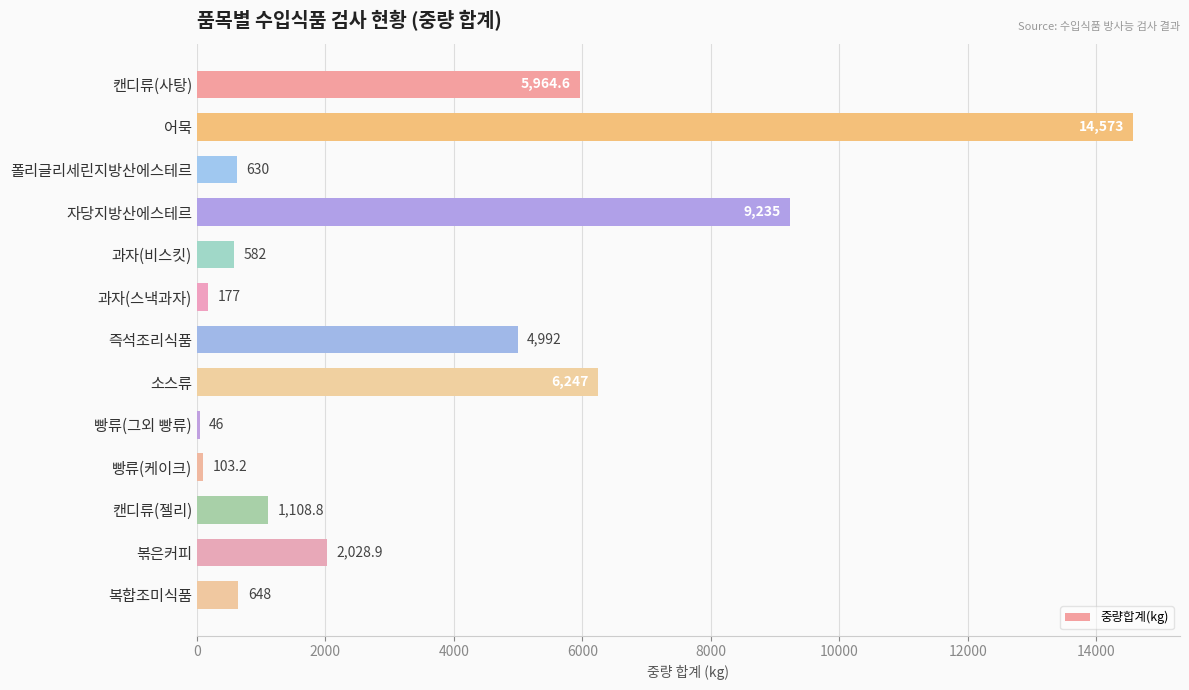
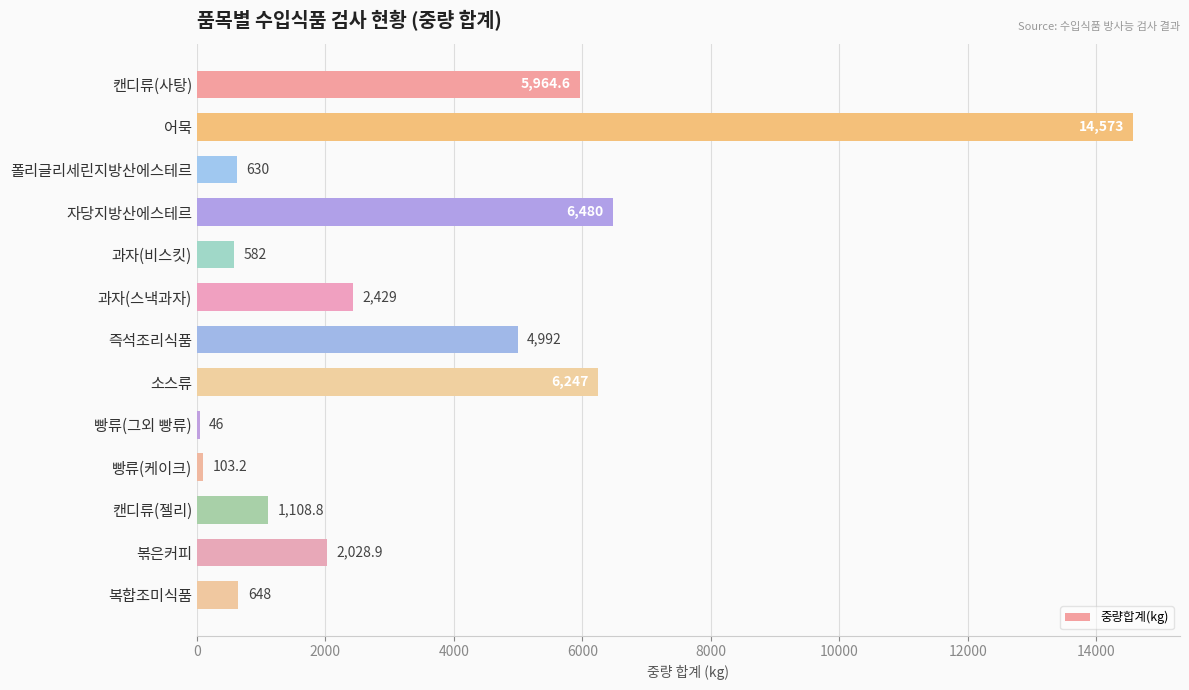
자당지방산에스테르: 9,235 -> 6,480
과자(스낵과자): 177 -> 2,429
